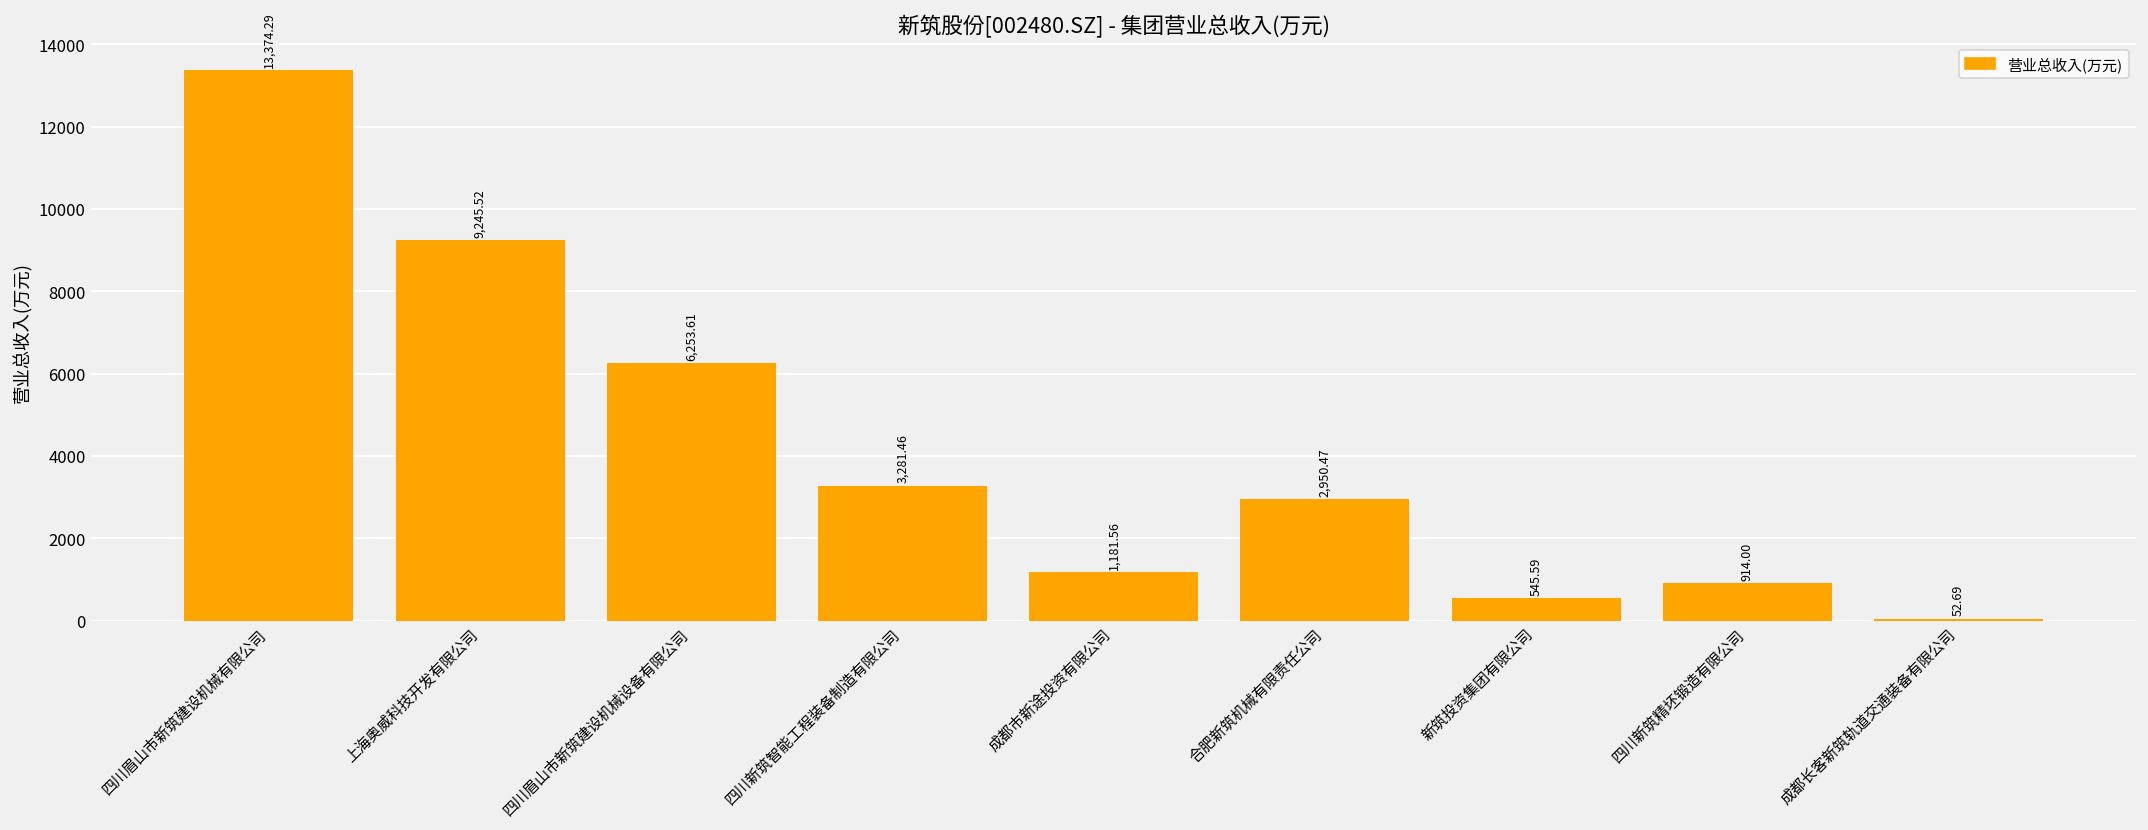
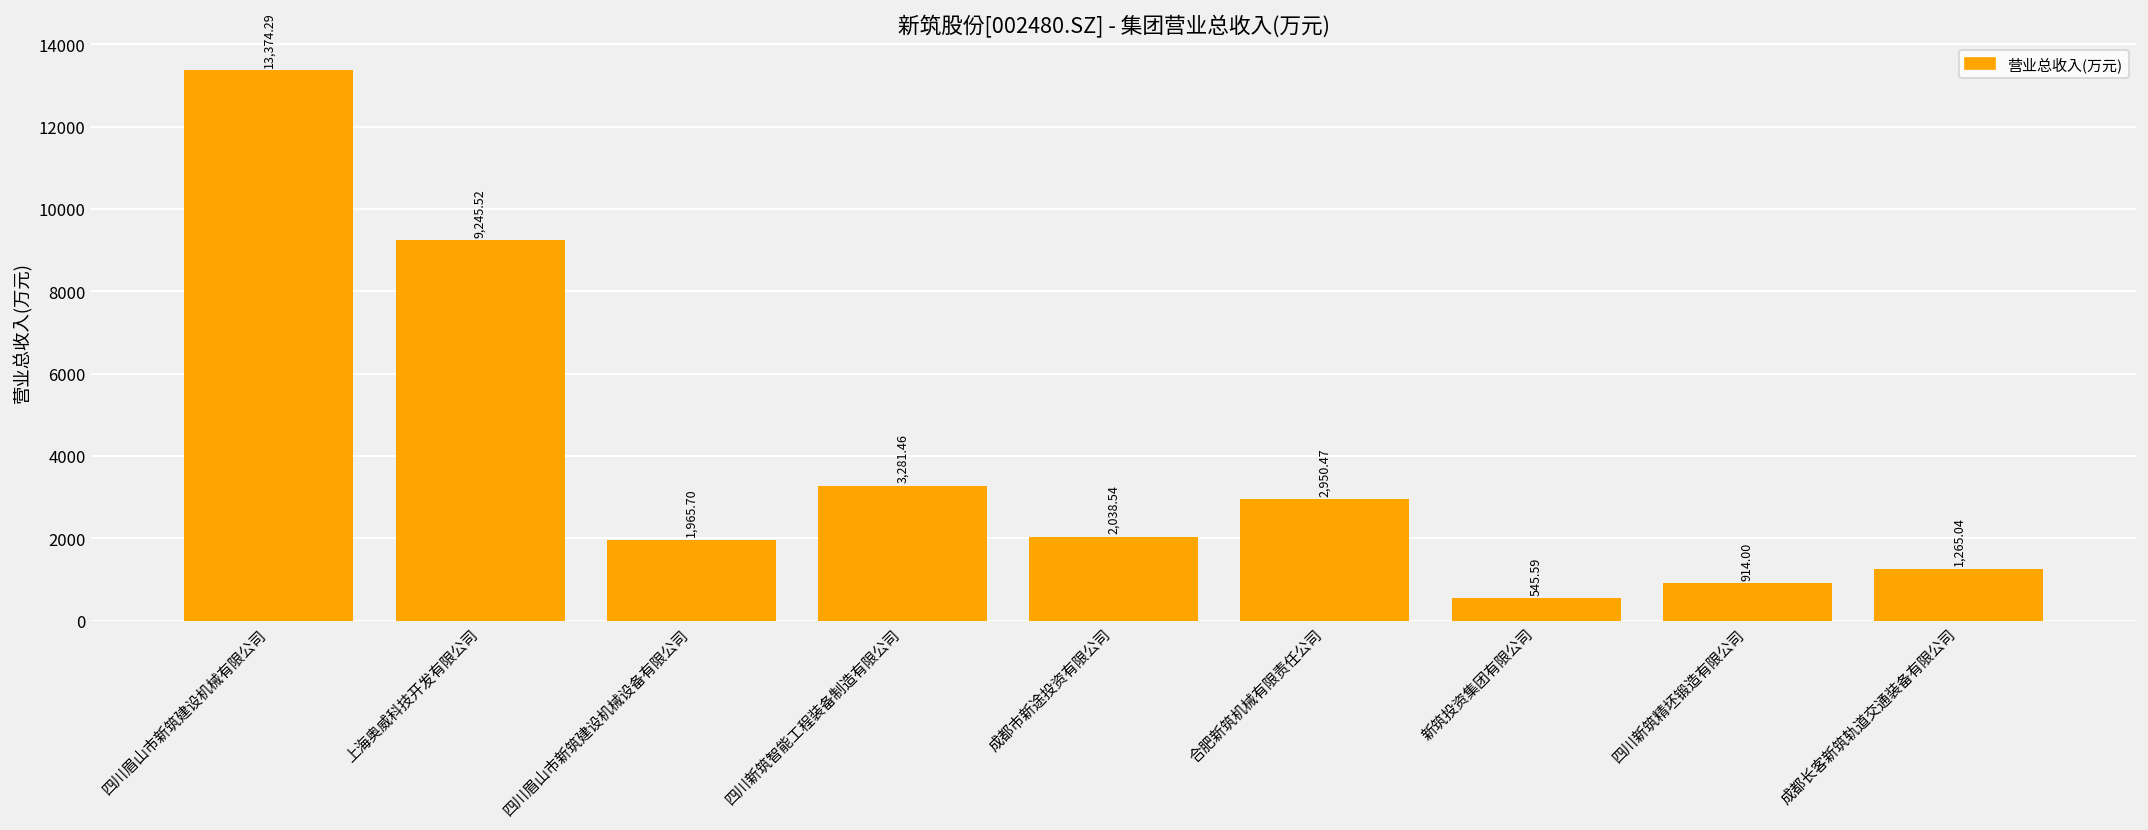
四川眉山市新筑建设机械设备有限公司: 6,253.61 -> 1,965.70
成都市新途投资有限公司: 1,181.56 -> 2,038.54
成都长客新筑轨道交通装备有限公司: 52.69 -> 1,265.04
